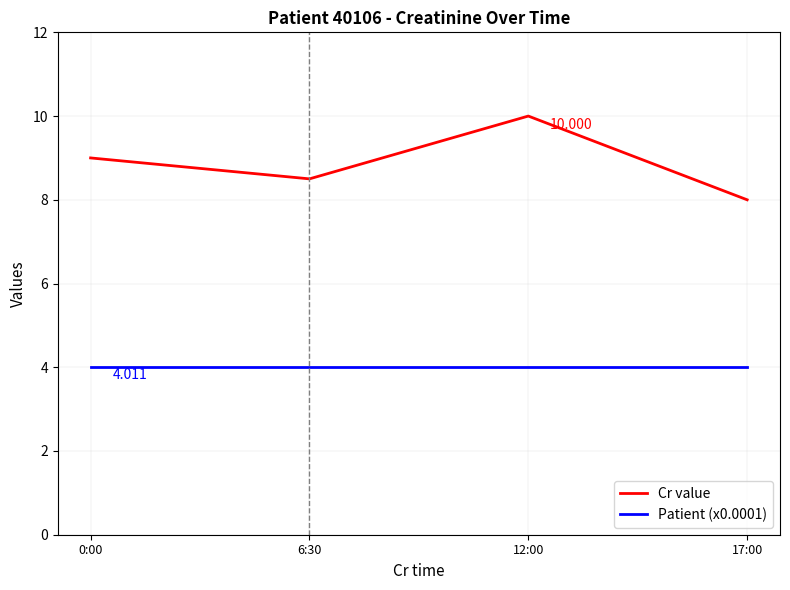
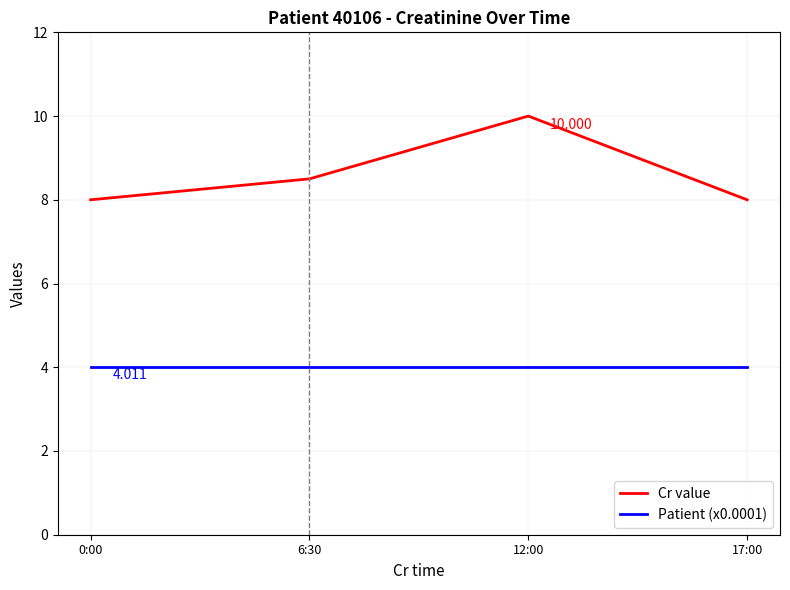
Cr value, 0:00: 9 -> 8
